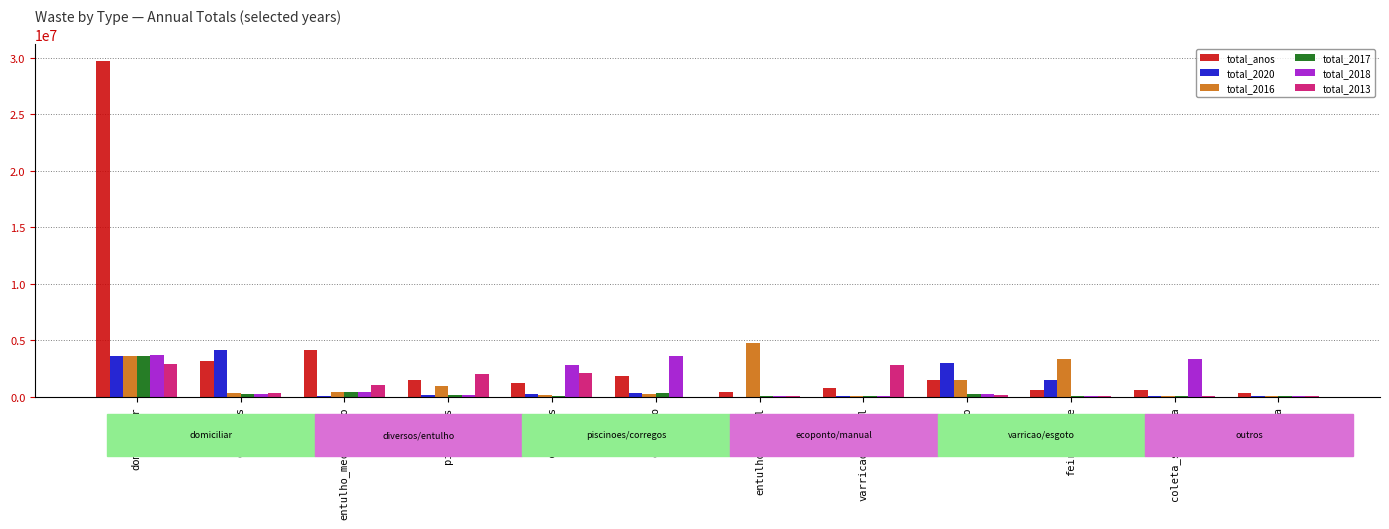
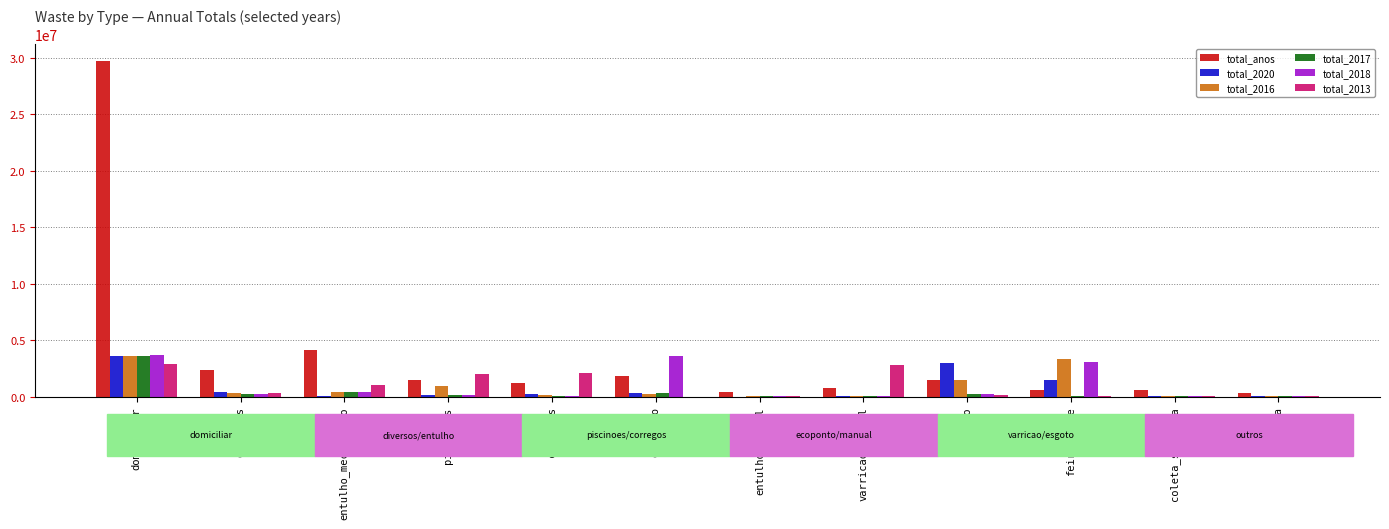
total_anos, diversos: 3100000 -> 2400000
total_2020, diversos: 4100000 -> 400000
total_2018, corregos: 2800000 -> 100000
total_2016, entulho_manual: 4700000 -> 100000
total_2018, feira_livre: 100000 -> 3100000
total_2018, coleta_seletiva: 3400000 -> 100000
